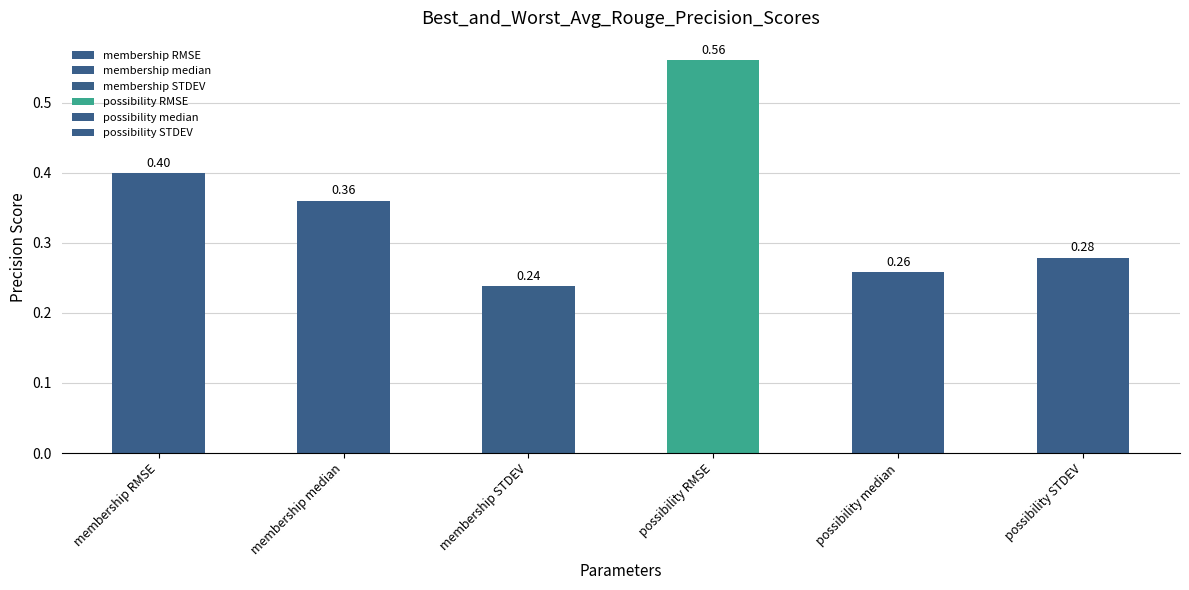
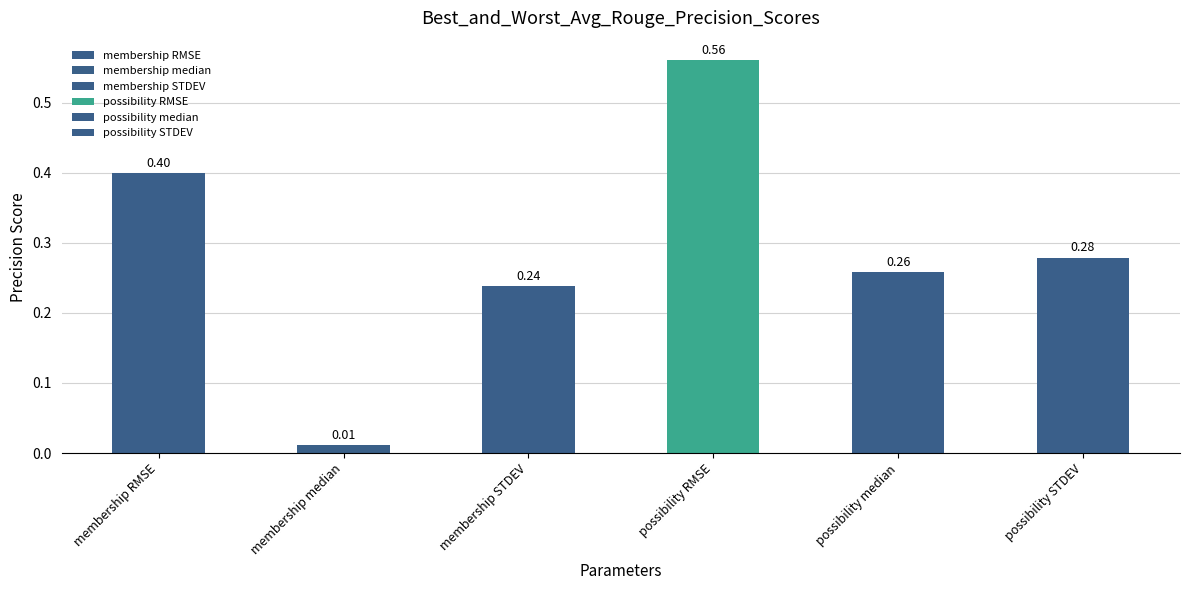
membership median: 0.36 -> 0.01
